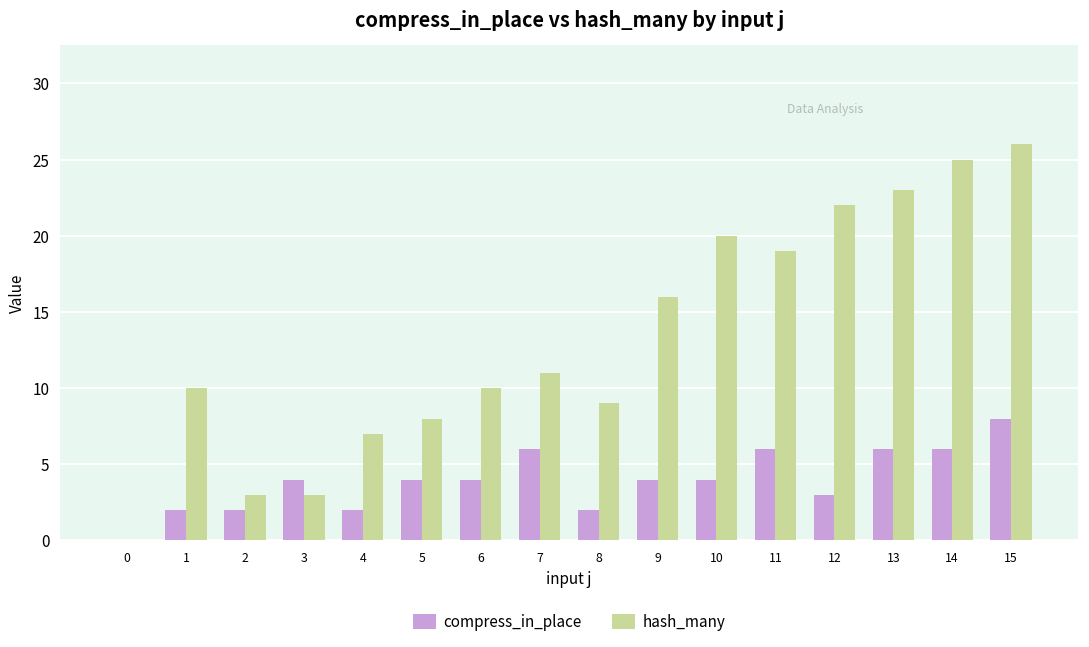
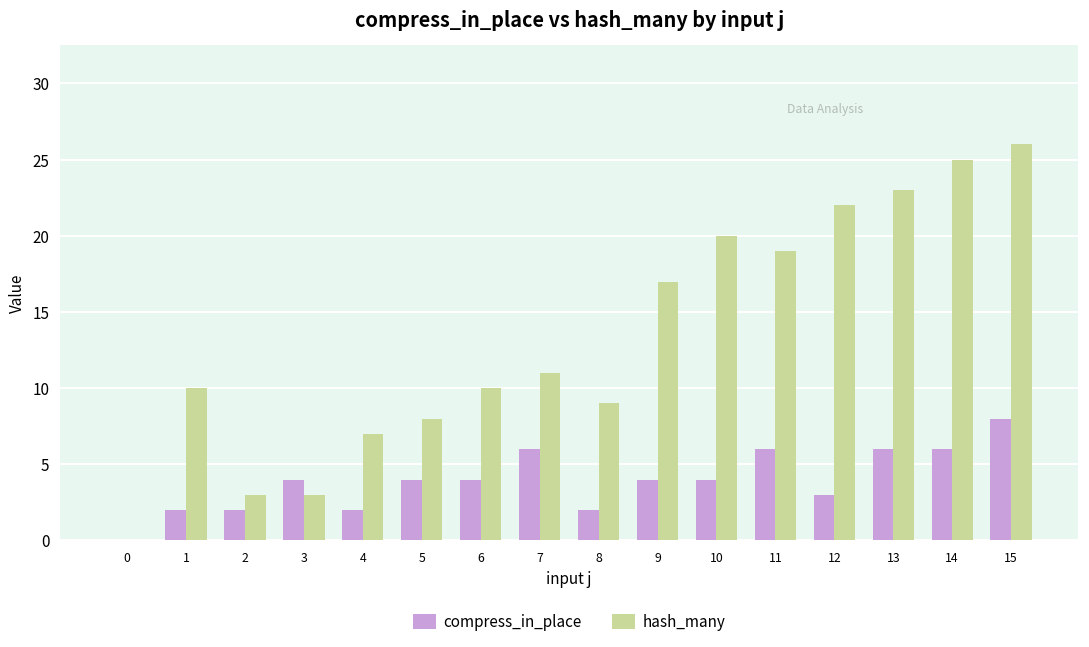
hash_many, 9: 16 -> 17
